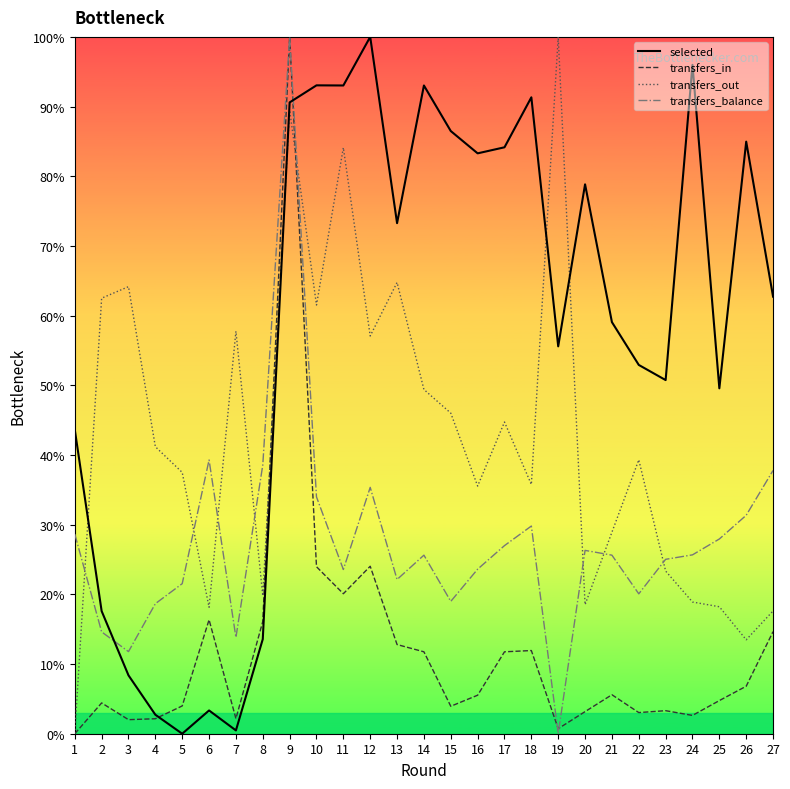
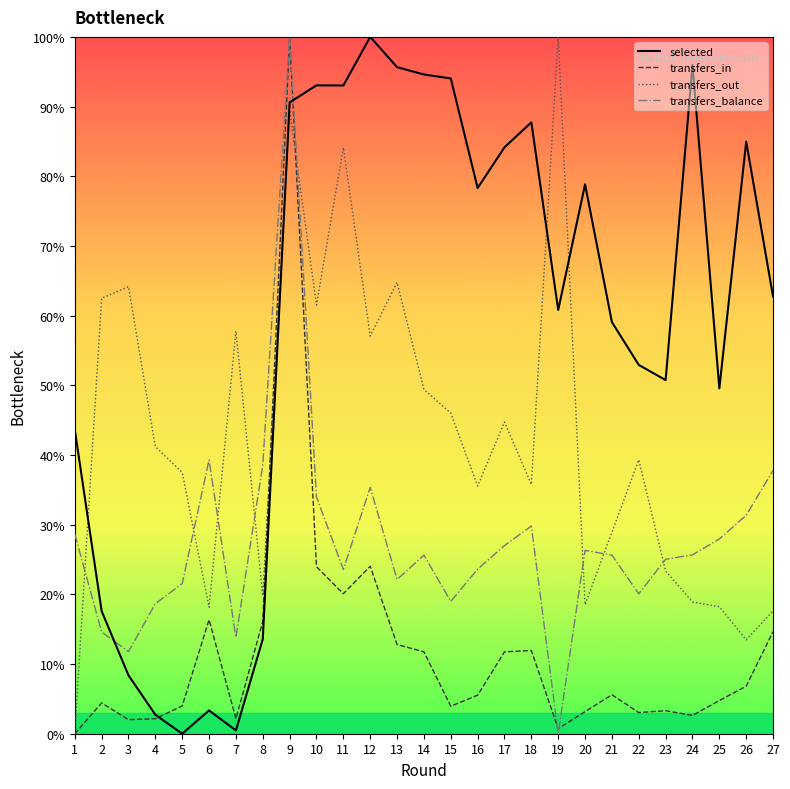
selected, 13: 73% -> 96%
selected, 14: 93% -> 95%
selected, 15: 86% -> 94%
selected, 16: 83% -> 78%
selected, 18: 91% -> 88%
selected, 19: 56% -> 61%
